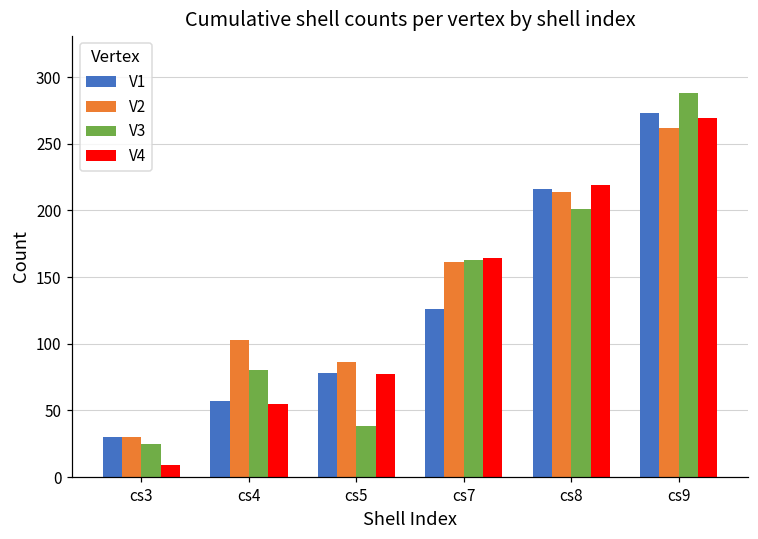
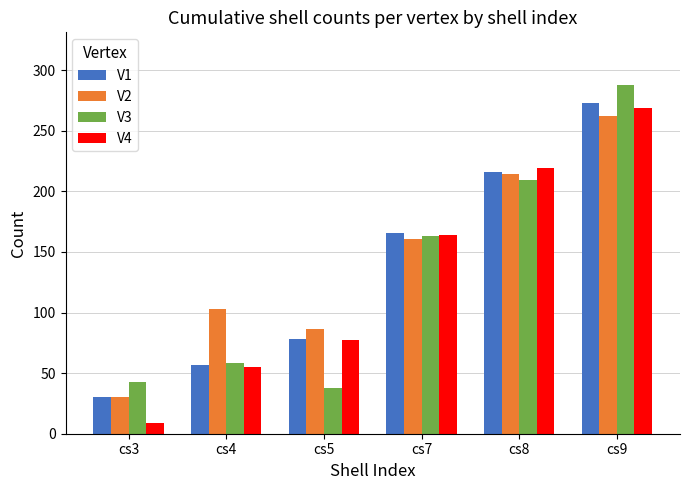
V3, cs3: 25 -> 43
V3, cs4: 80 -> 58
V1, cs7: 126 -> 166
V3, cs8: 201 -> 209
